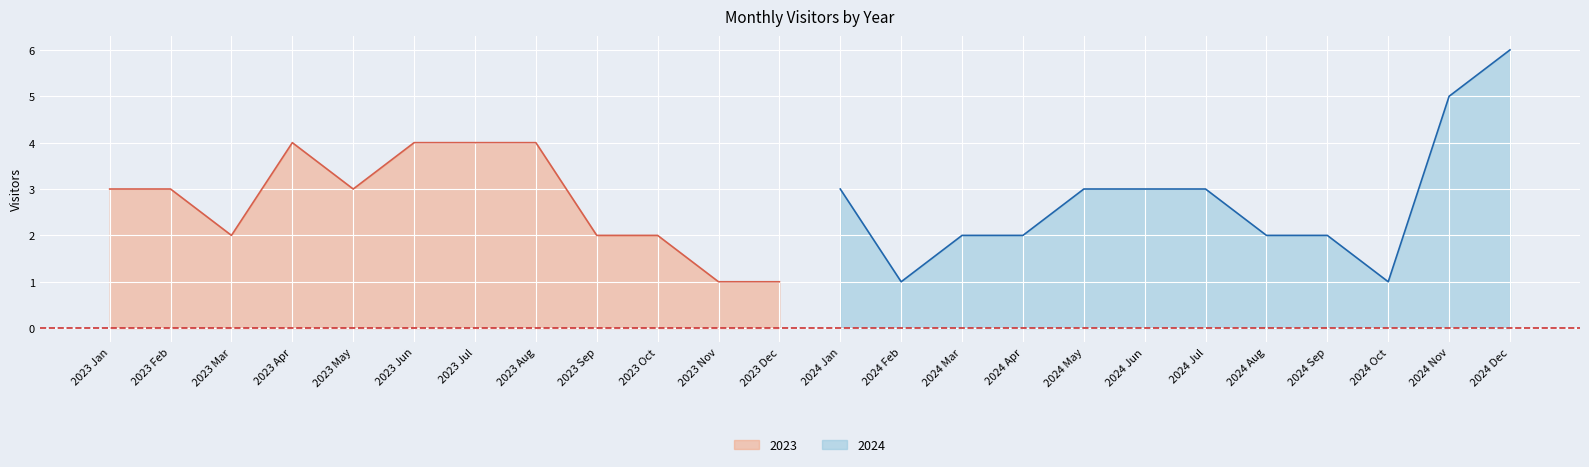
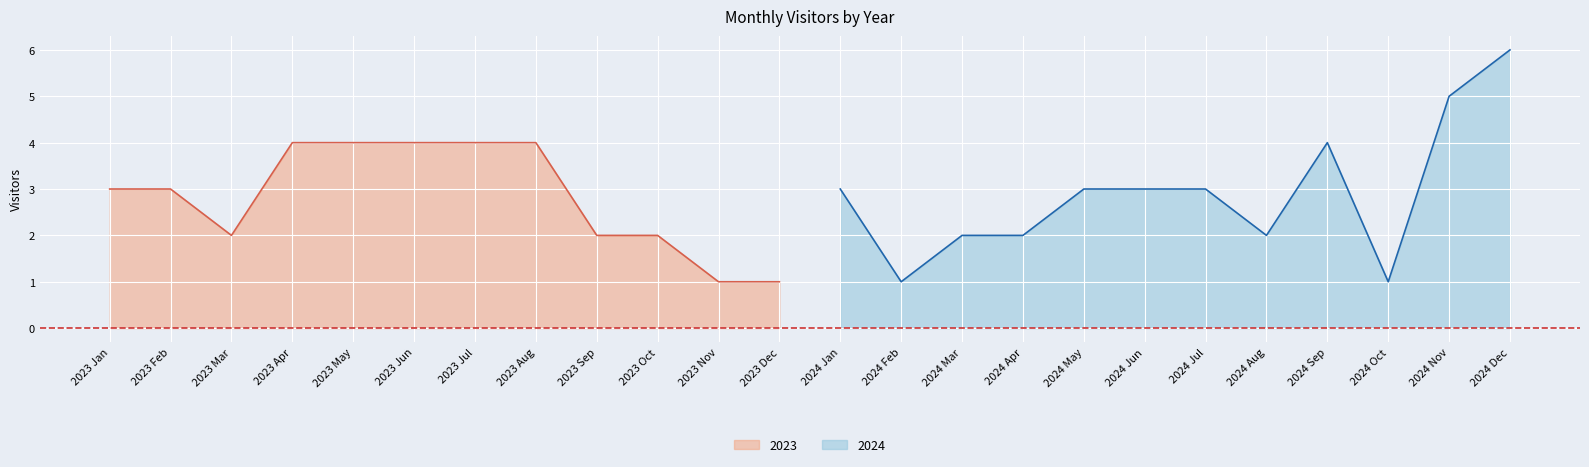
2023, 2023 May: 3 -> 4
2024, 2024 Sep: 2 -> 4
